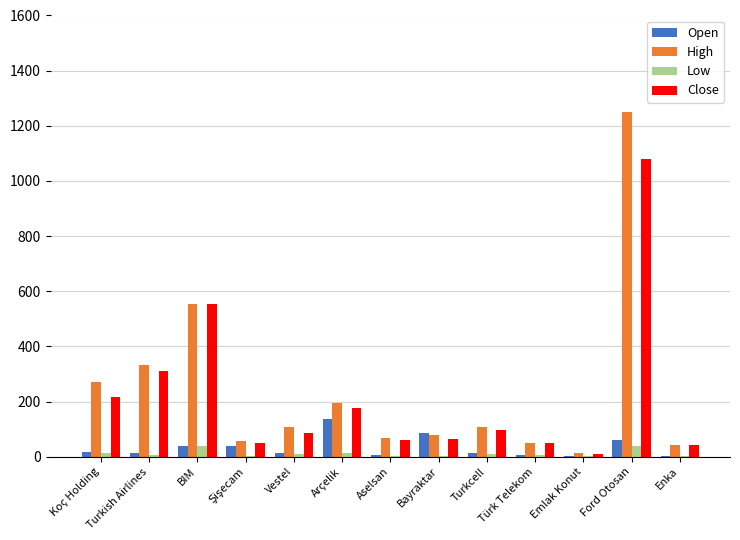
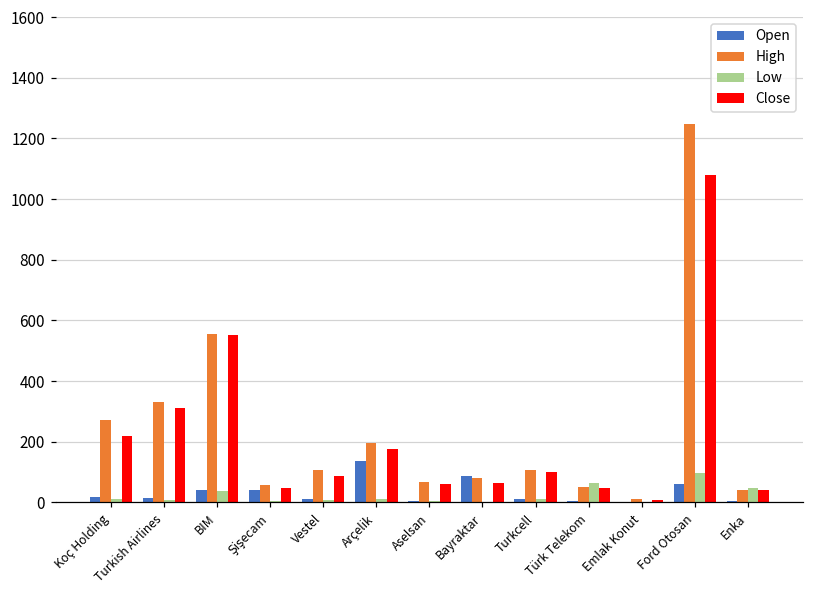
Low, Türk Telekom: 0 -> 60
Low, Ford Otosan: 40 -> 100
Low, Enka: 0 -> 50
